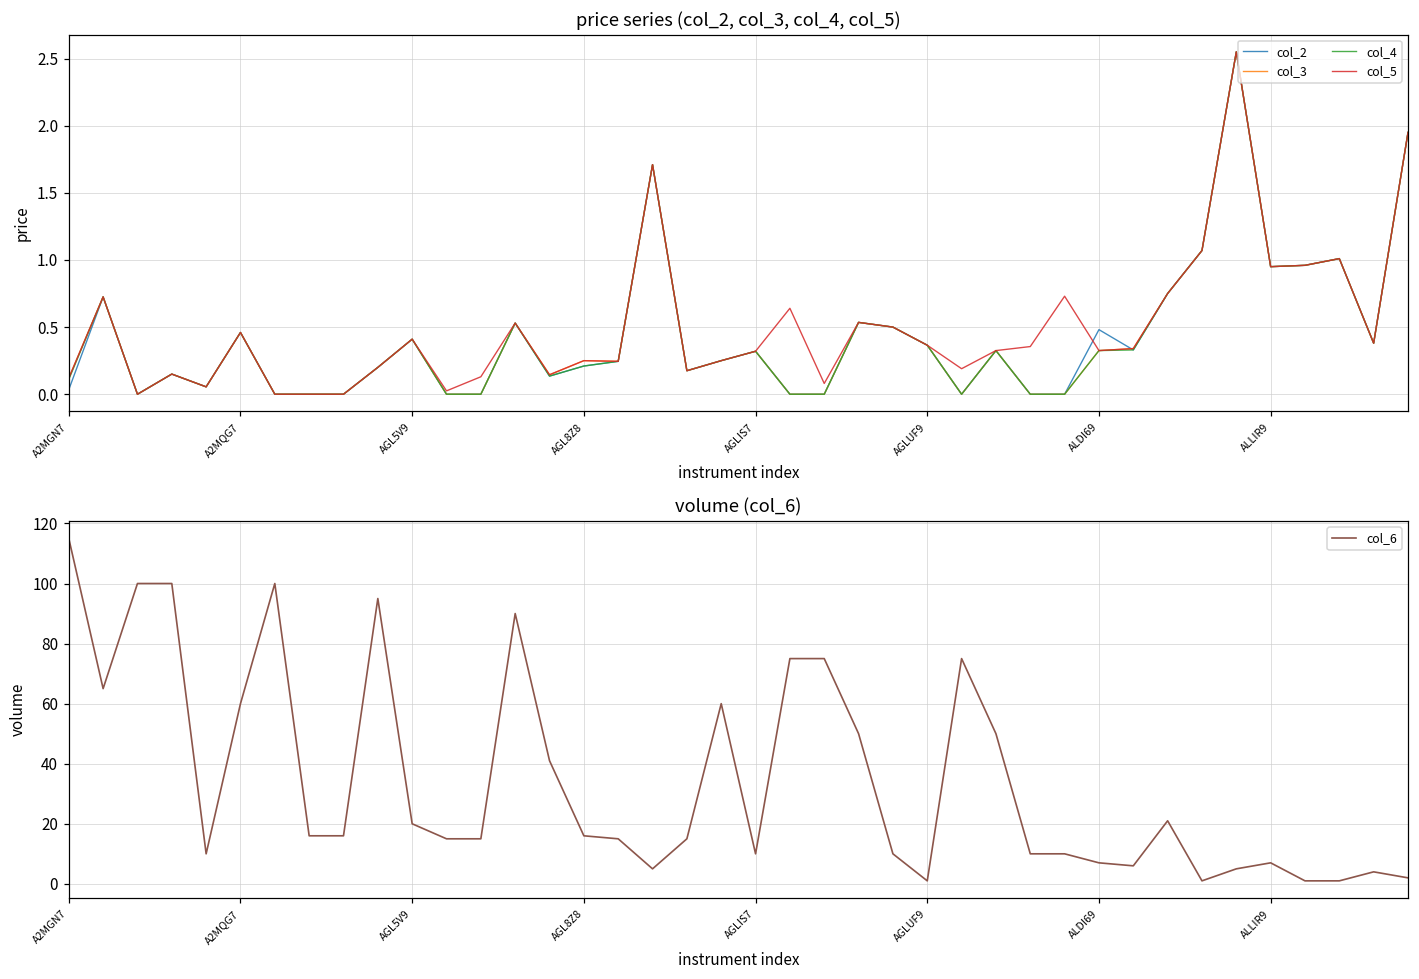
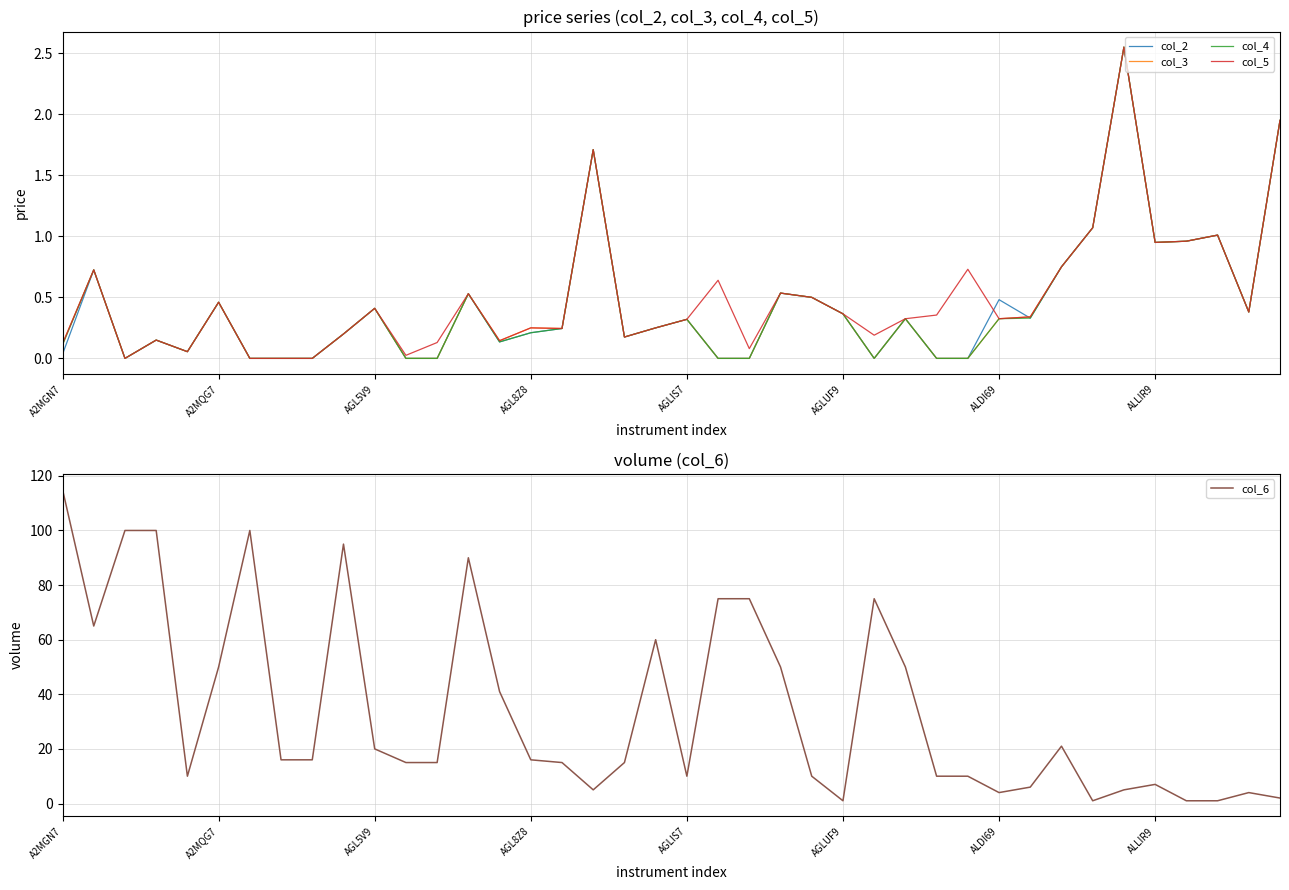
volume (col_6), A2MQG7: 60 -> 50
volume (col_6), ALDI69: 7 -> 4
